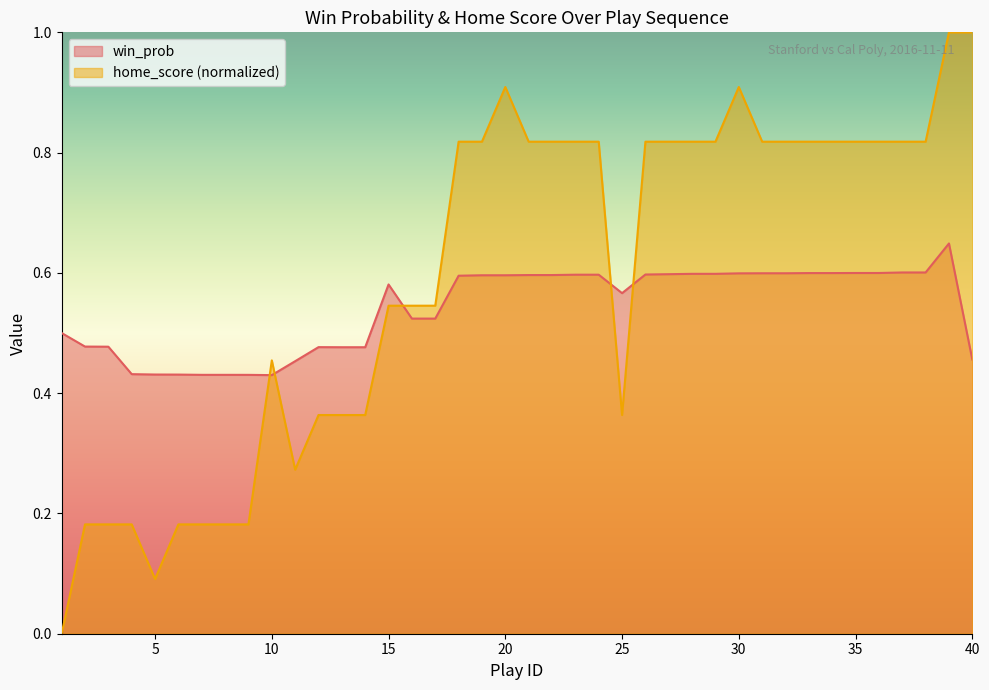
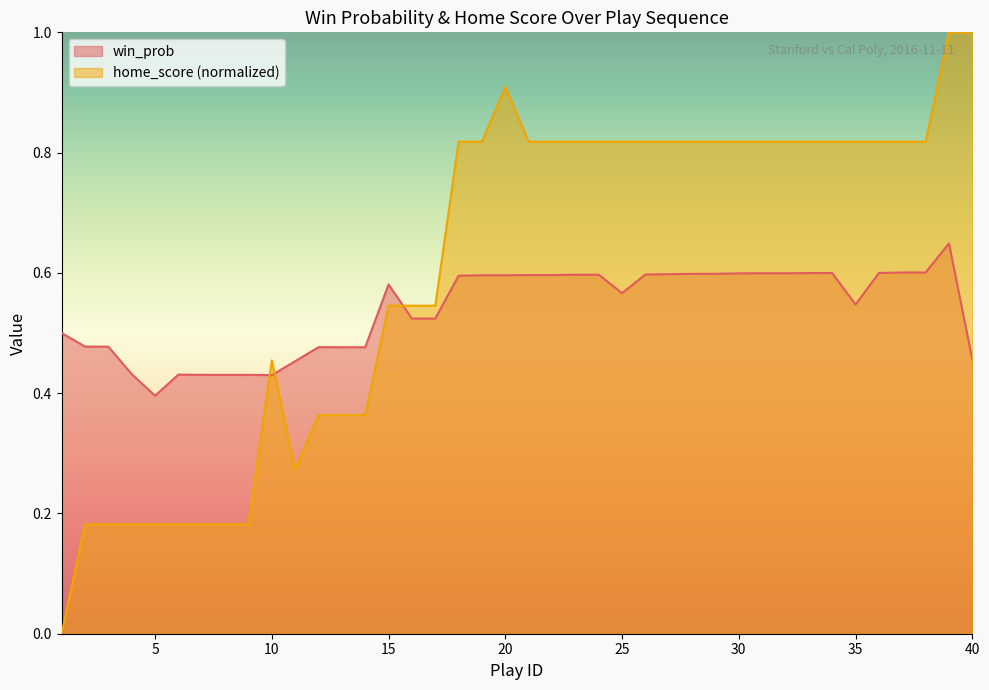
win_prob, 5: 0.43 -> 0.40
home_score (normalized), 5: 0.09 -> 0.18
home_score (normalized), 25: 0.36 -> 0.82
home_score (normalized), 30: 0.91 -> 0.82
win_prob, 35: 0.60 -> 0.55
